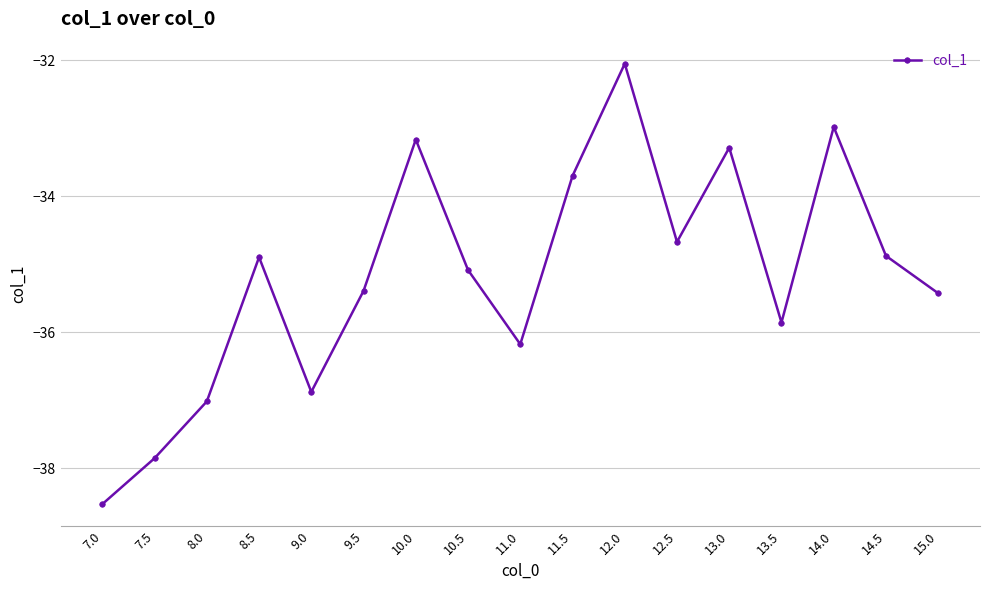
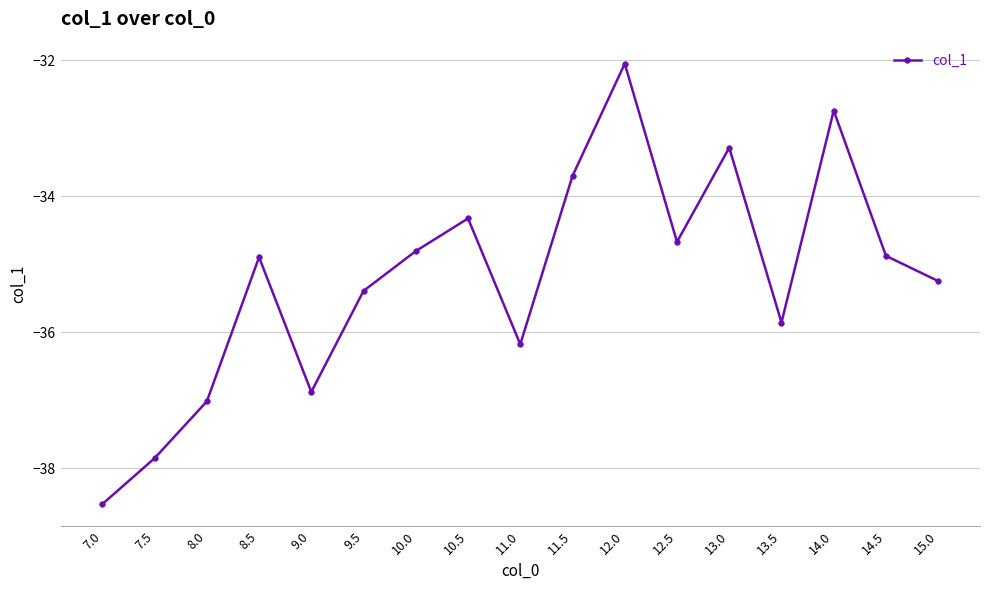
10.0: -33.2 -> -34.8
10.5: -35.1 -> -34.3
14.0: -33.0 -> -32.7
15.0: -35.4 -> -35.2
